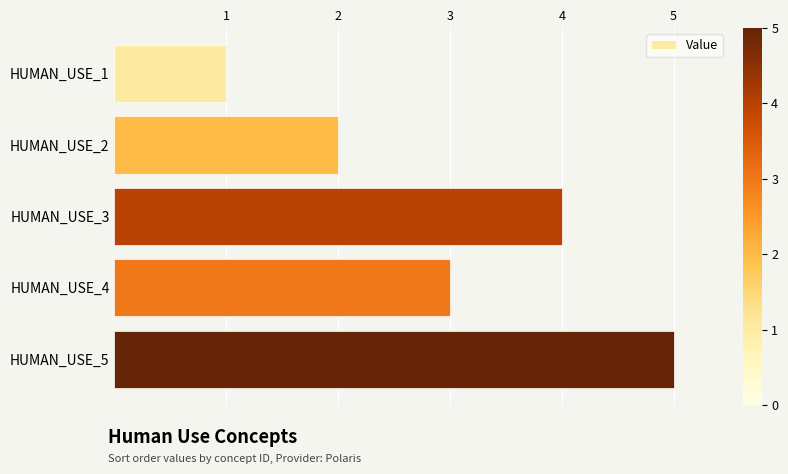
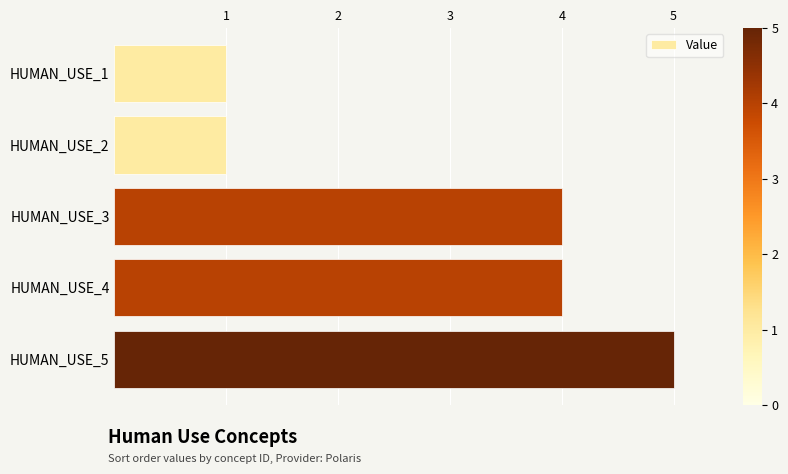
HUMAN_USE_2: 2 -> 1
HUMAN_USE_4: 3 -> 4
